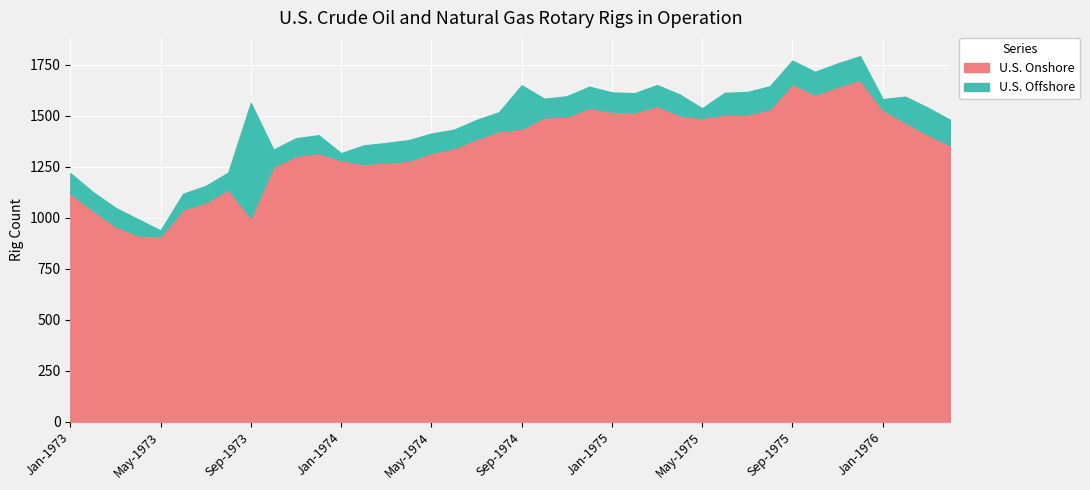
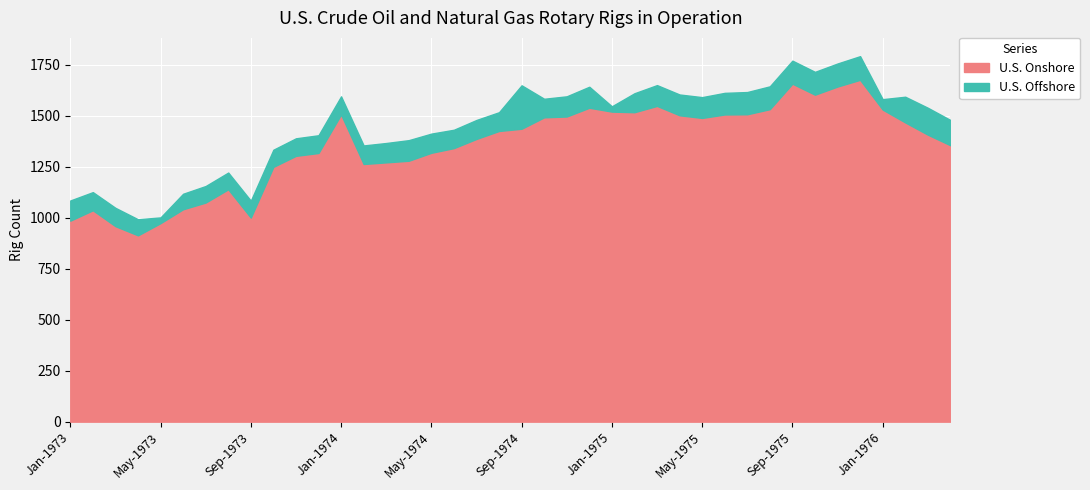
U.S. Onshore, Jan-1973: 1120 -> 990
U.S. Onshore, May-1973: 910 -> 970
U.S. Offshore, Sep-1973: 560 -> 80
U.S. Onshore, Jan-1974: 1280 -> 1510
U.S. Offshore, Jan-1974: 30 -> 90
U.S. Offshore, Jan-1975: 90 -> 30
U.S. Offshore, May-1975: 50 -> 100
